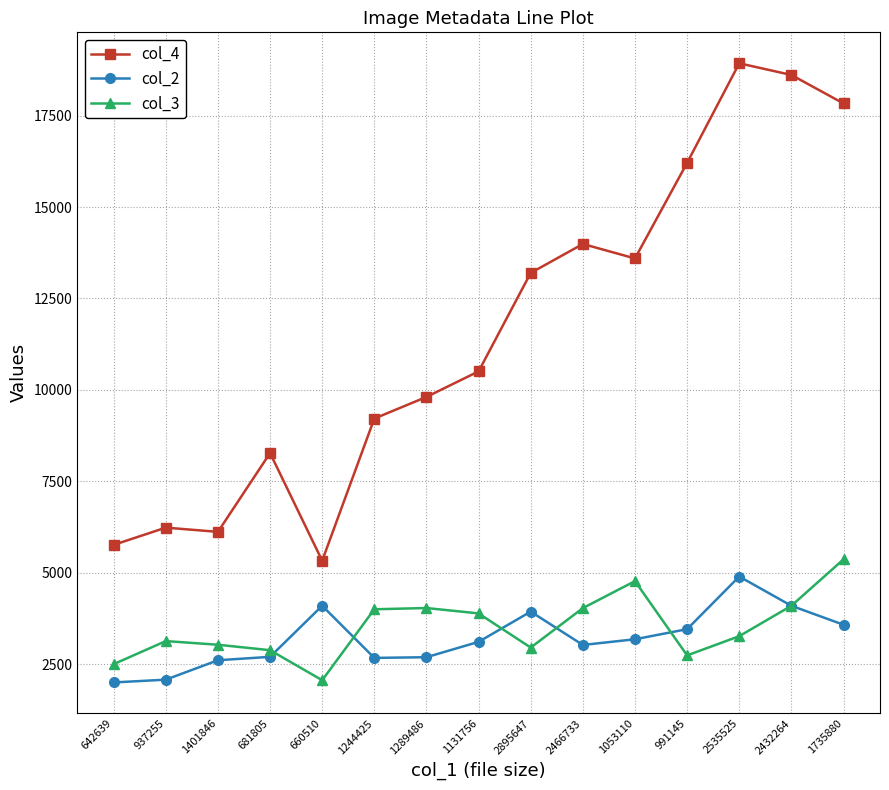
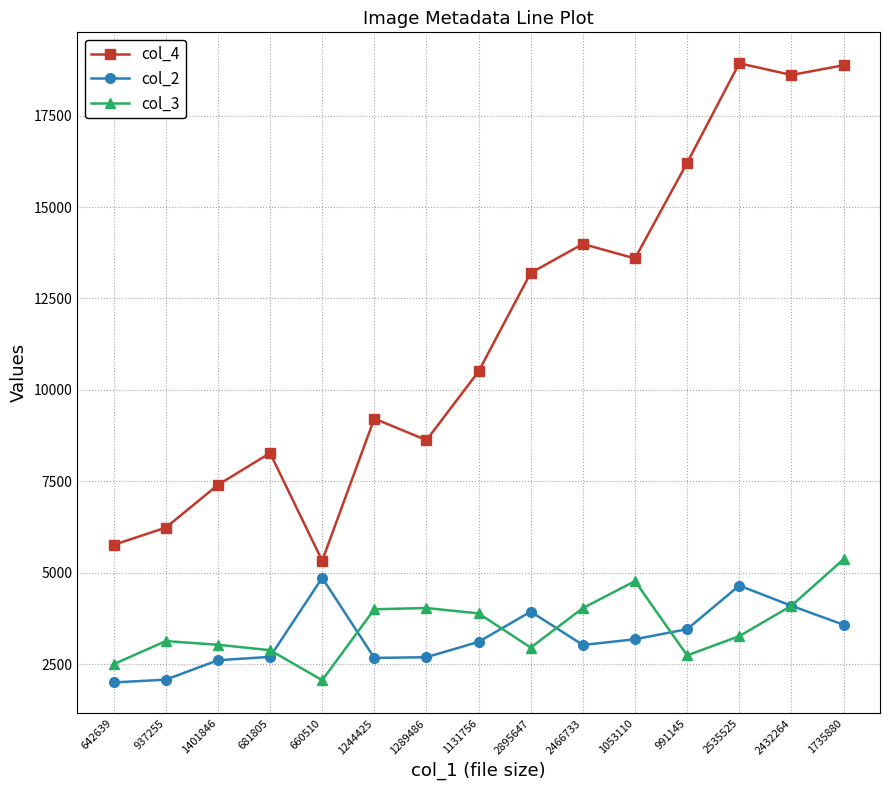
col_4, 1401846: 6100 -> 7400
col_2, 660510: 4100 -> 4900
col_4, 1289486: 9800 -> 8600
col_2, 2535525: 4900 -> 4600
col_4, 1735880: 17800 -> 18900
